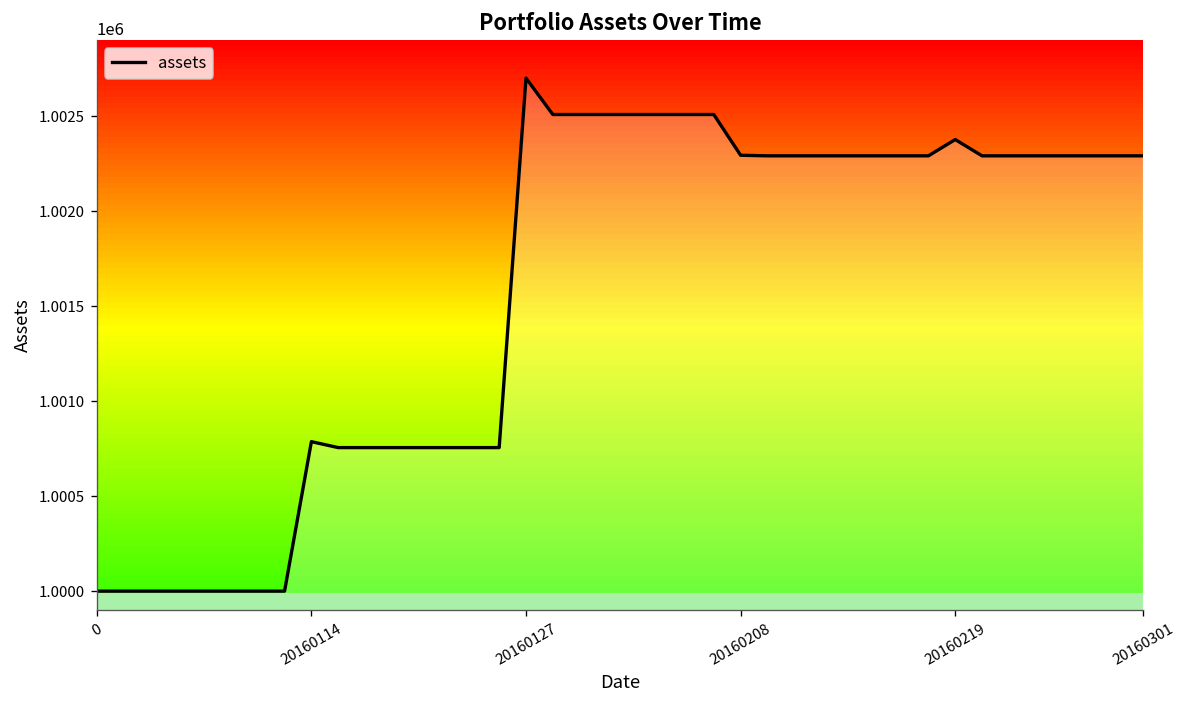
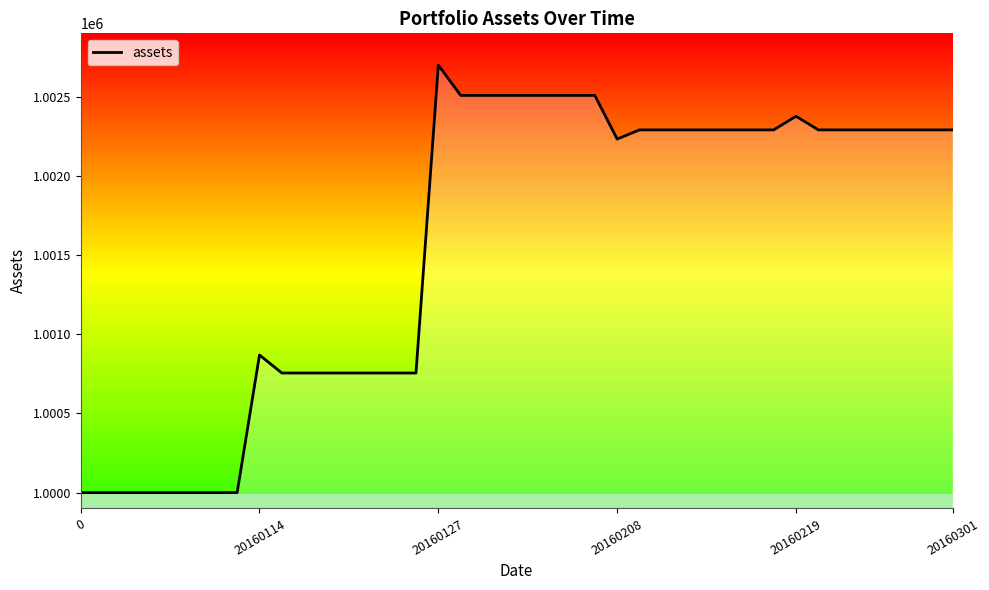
assets, 20160114: 1000790 -> 1000870
assets, 20160208: 1002290 -> 1002230
